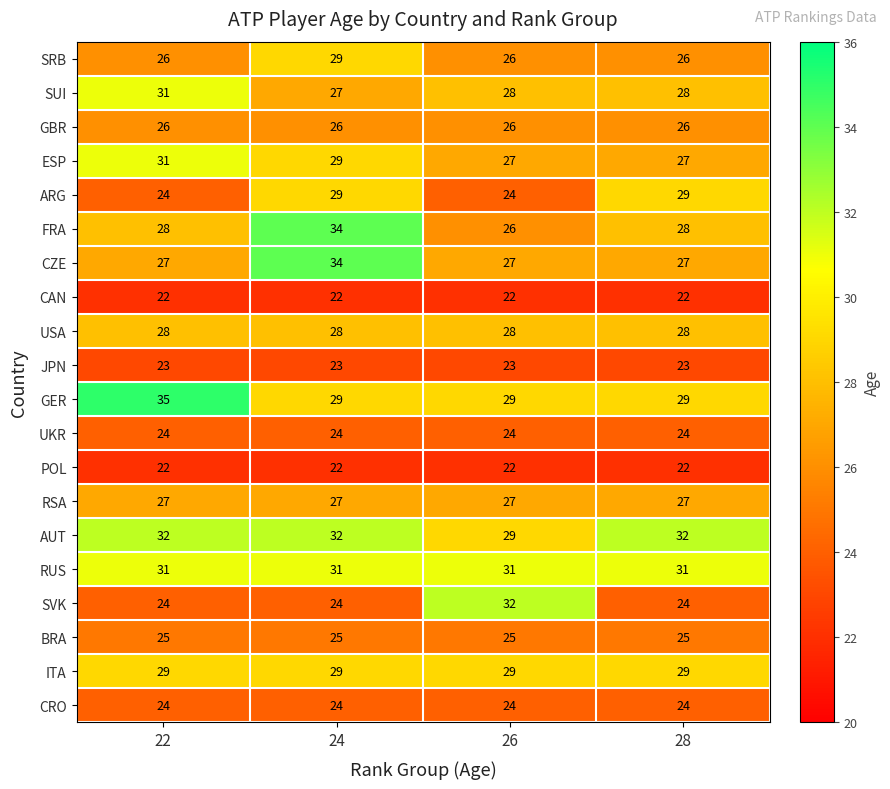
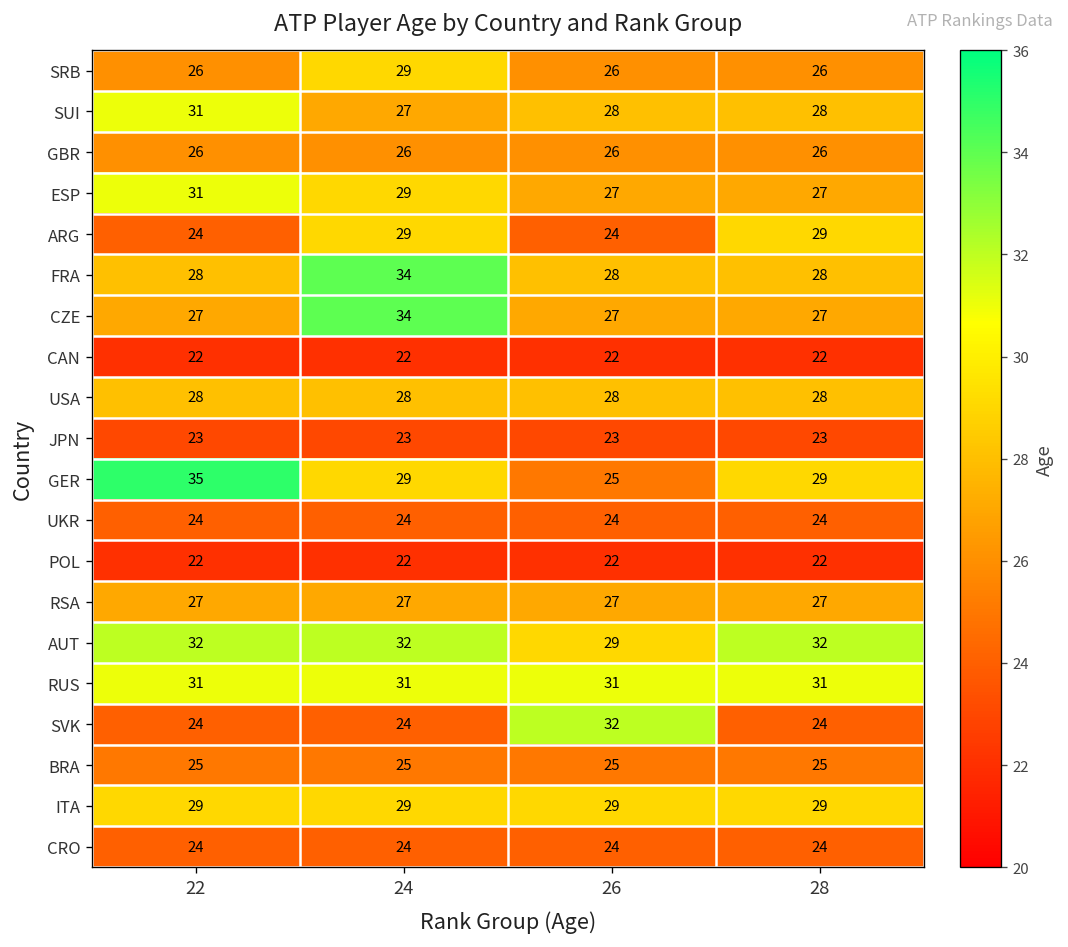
FRA, 26: 26 -> 28
GER, 26: 29 -> 25
